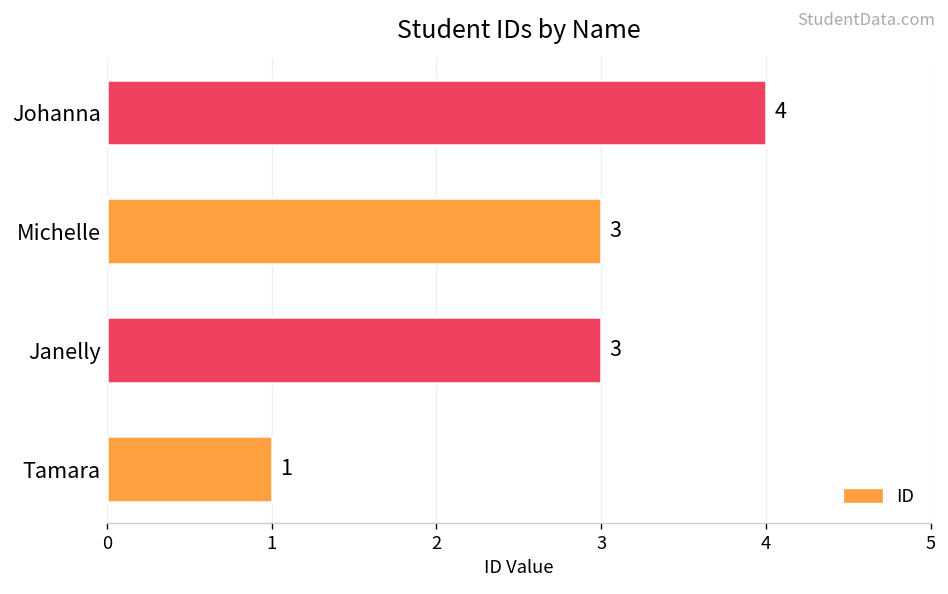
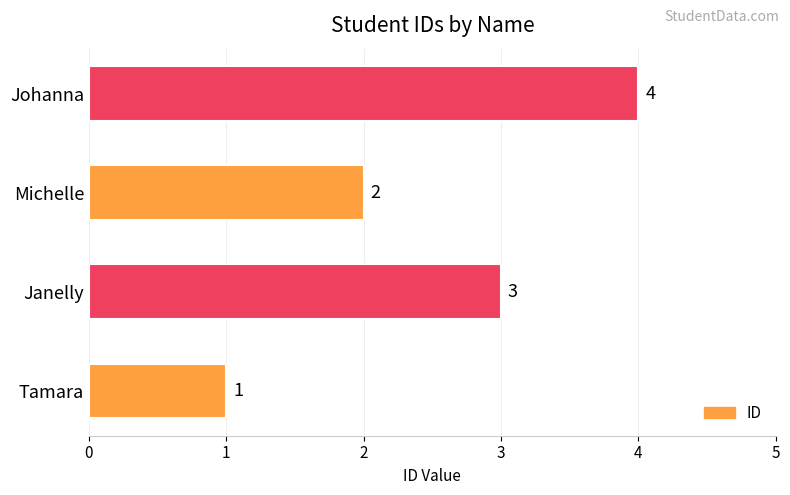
Michelle: 3 -> 2
